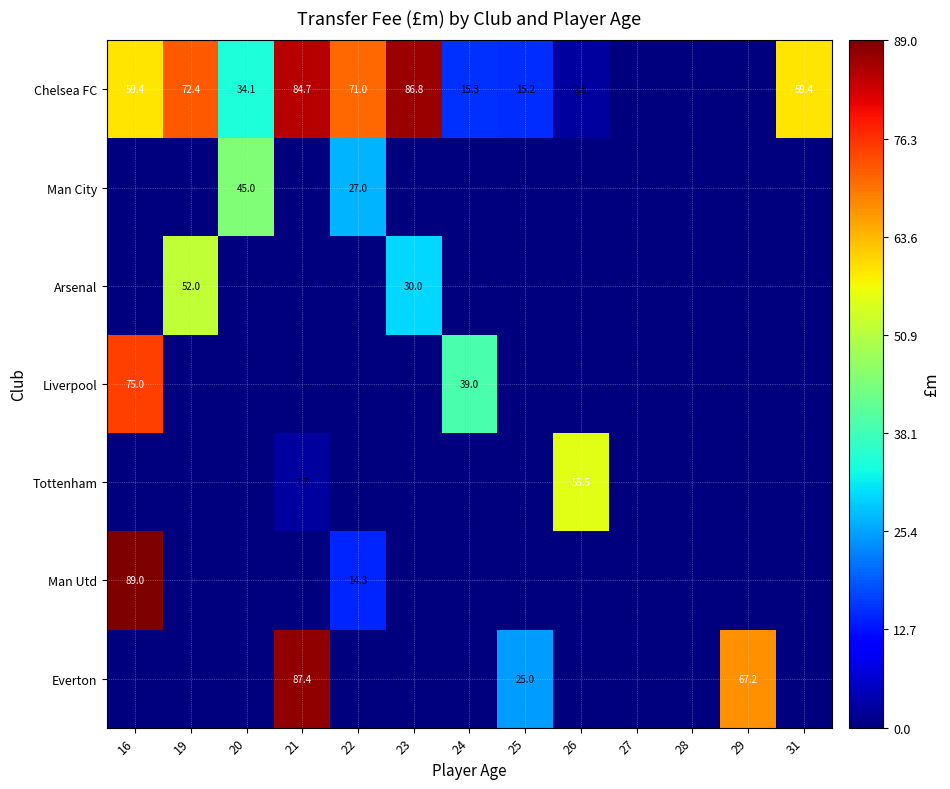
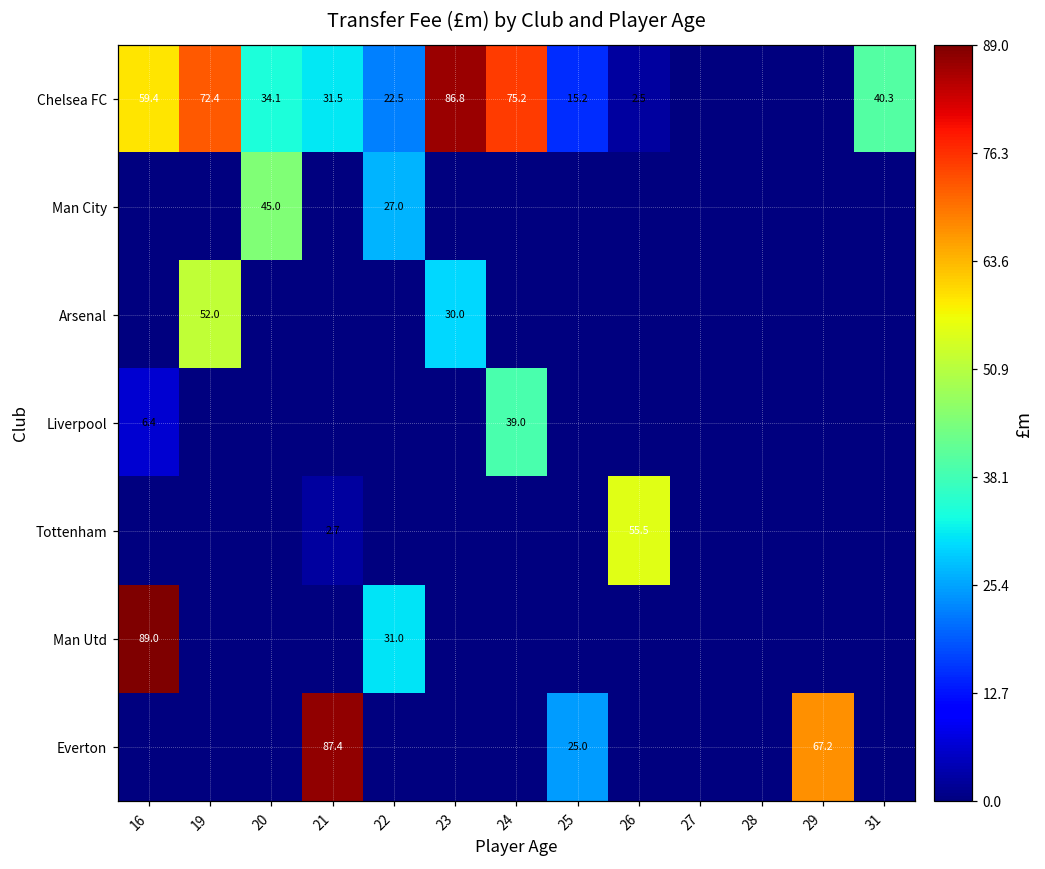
Chelsea FC, 21: 84.7 -> 31.5
Chelsea FC, 22: 71.0 -> 22.5
Chelsea FC, 24: 15.3 -> 75.2
Chelsea FC, 31: 59.4 -> 40.3
Liverpool, 16: 75.0 -> 6.4
Man Utd, 22: 14.3 -> 31.0
